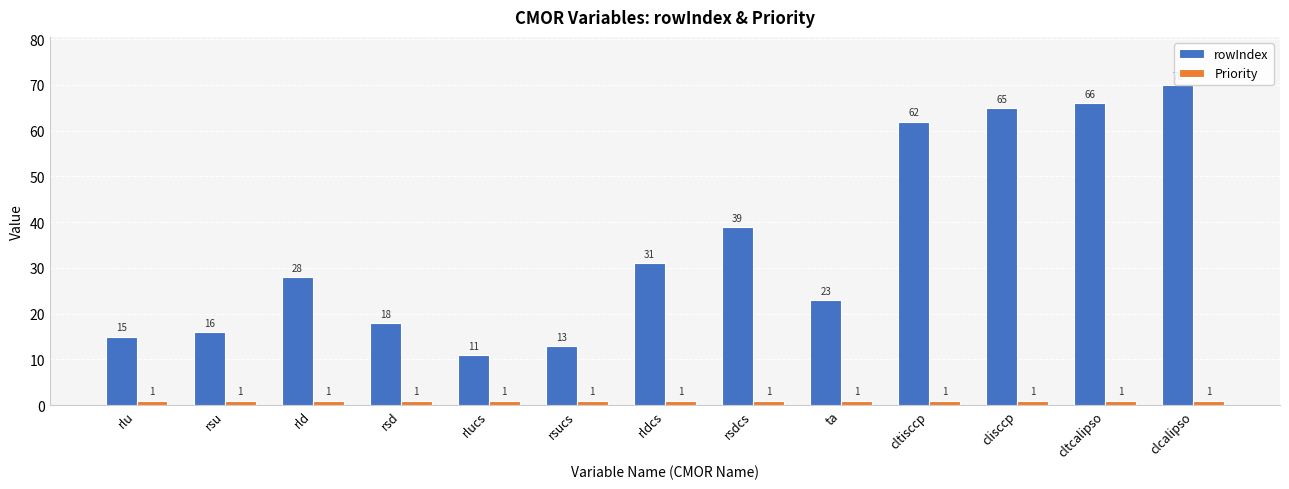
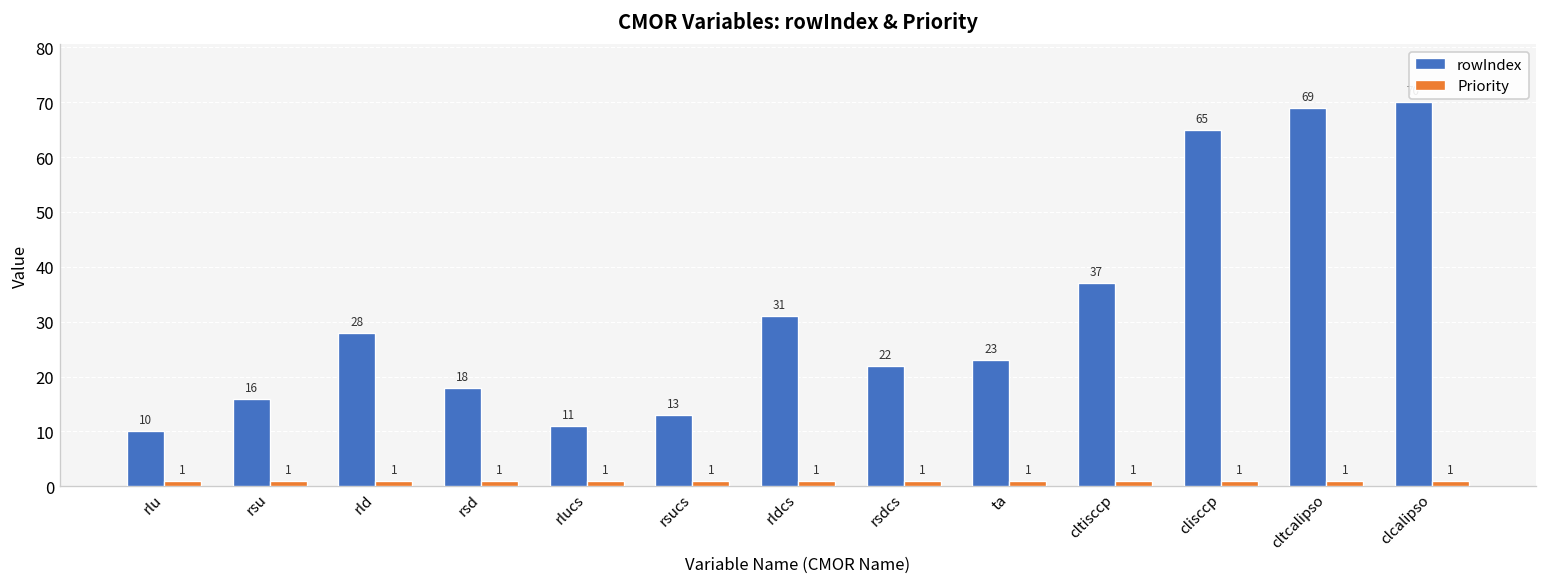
rowIndex, rlu: 15 -> 10
rowIndex, rsdcs: 39 -> 22
rowIndex, cltisccp: 62 -> 37
rowIndex, cltcalipso: 66 -> 69
